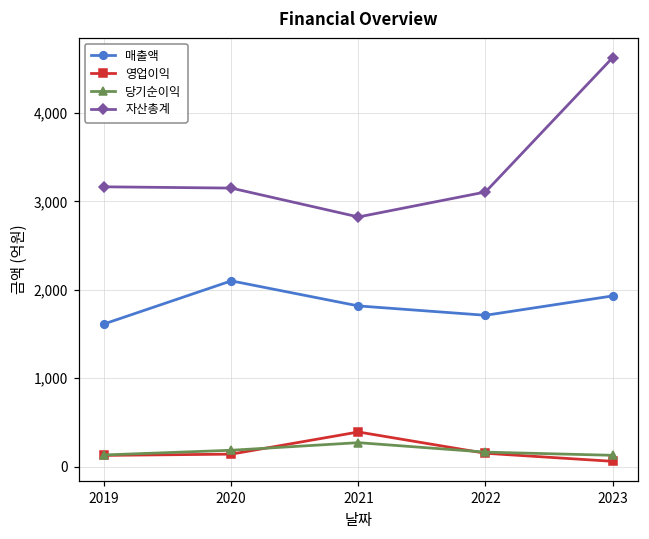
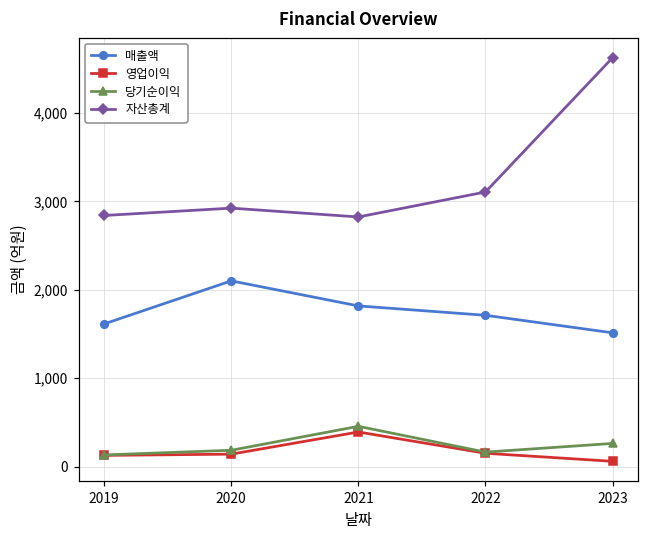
자산총계, 2019: 3,200 -> 2,800
자산총계, 2020: 3,200 -> 2,900
당기순이익, 2021: 300 -> 500
매출액, 2023: 1,900 -> 1,500
당기순이익, 2023: 100 -> 300
